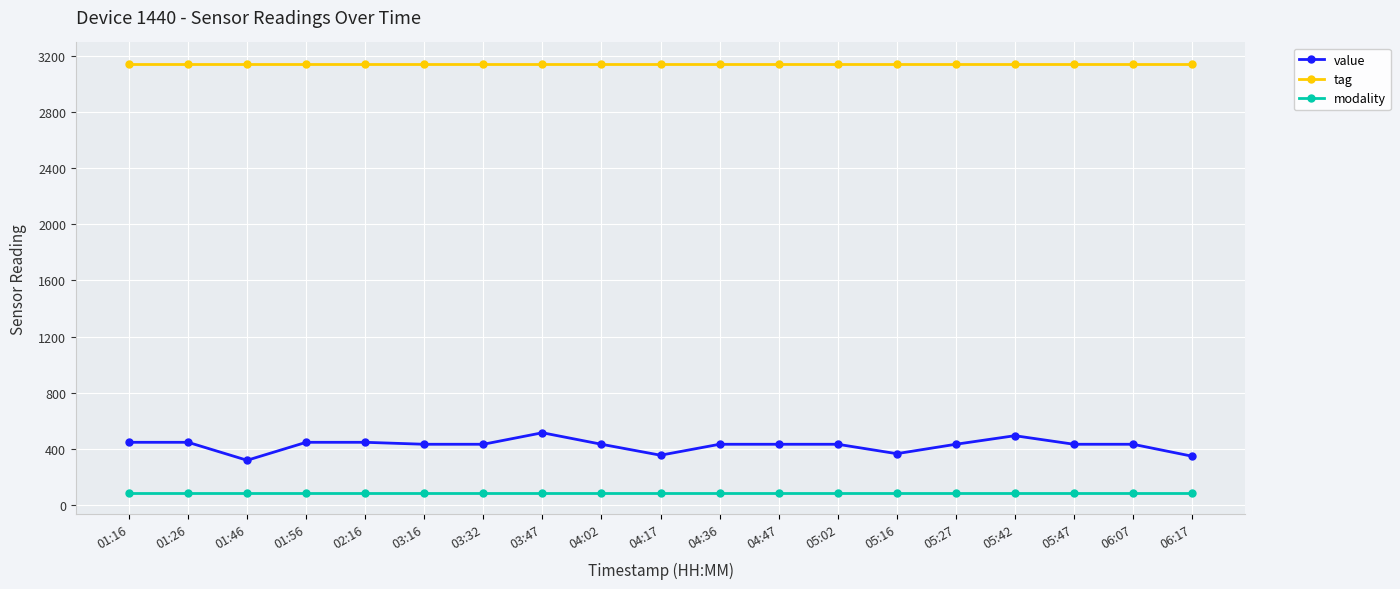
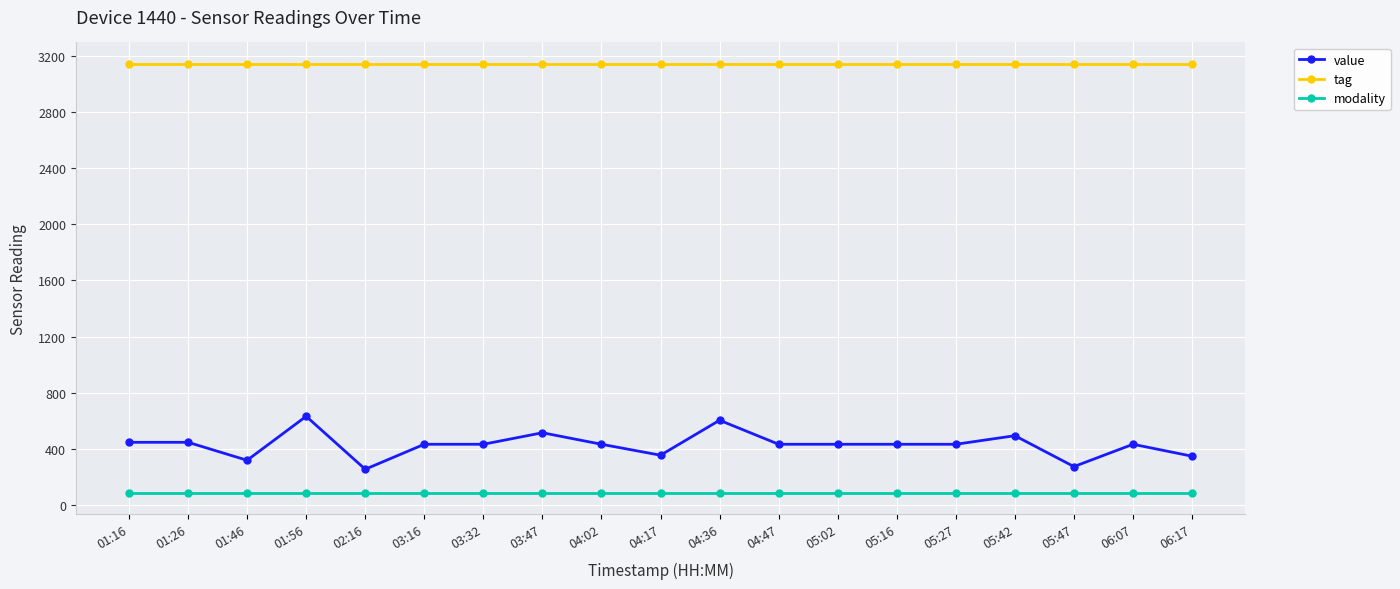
value, 01:56: 450 -> 630
value, 02:16: 450 -> 260
value, 04:36: 430 -> 600
value, 05:16: 370 -> 430
value, 05:47: 430 -> 270
